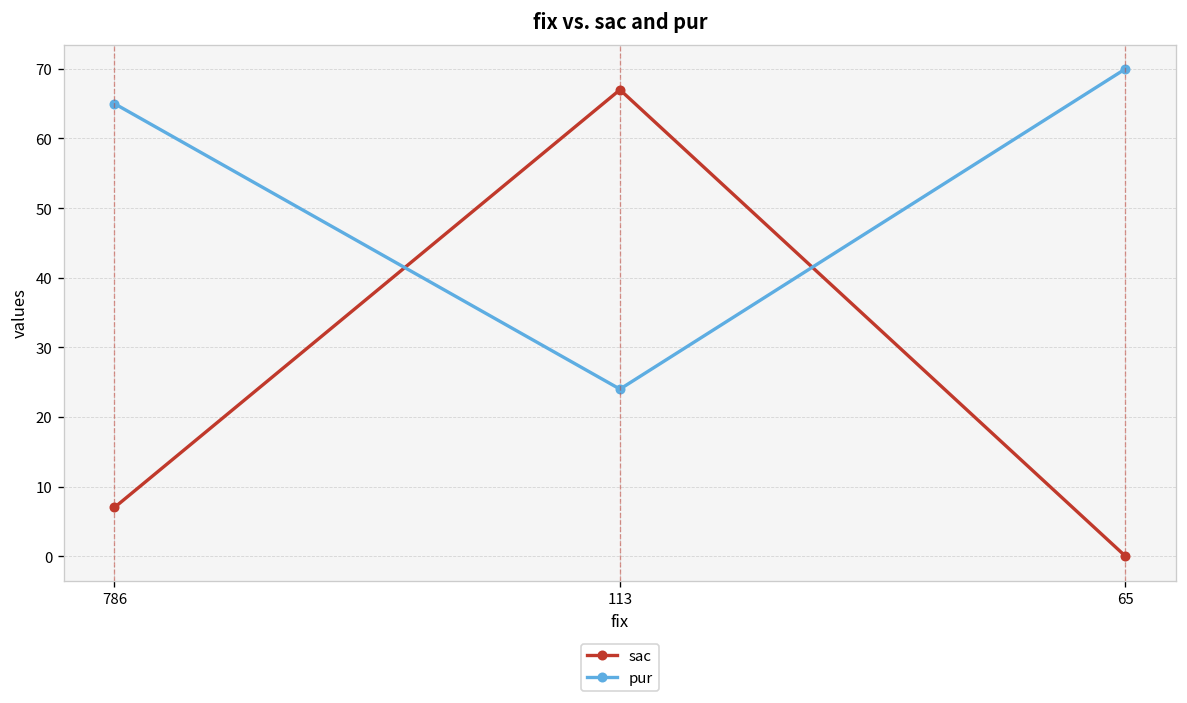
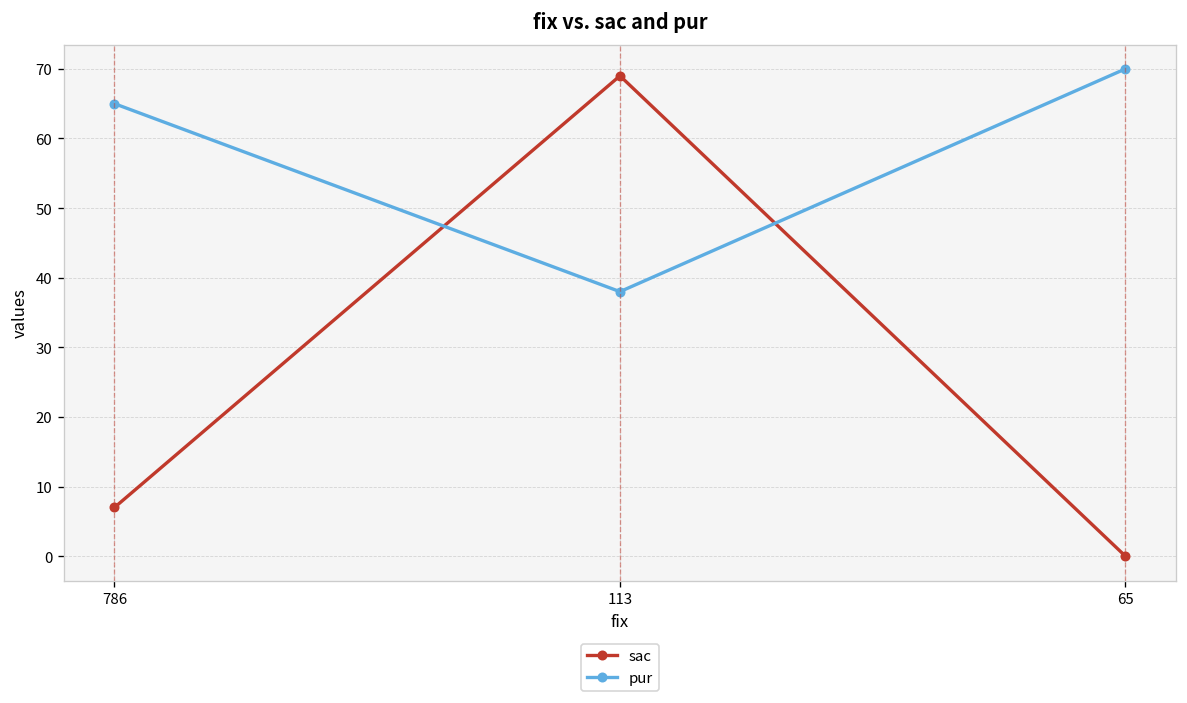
sac, 113: 67 -> 69
pur, 113: 24 -> 38
